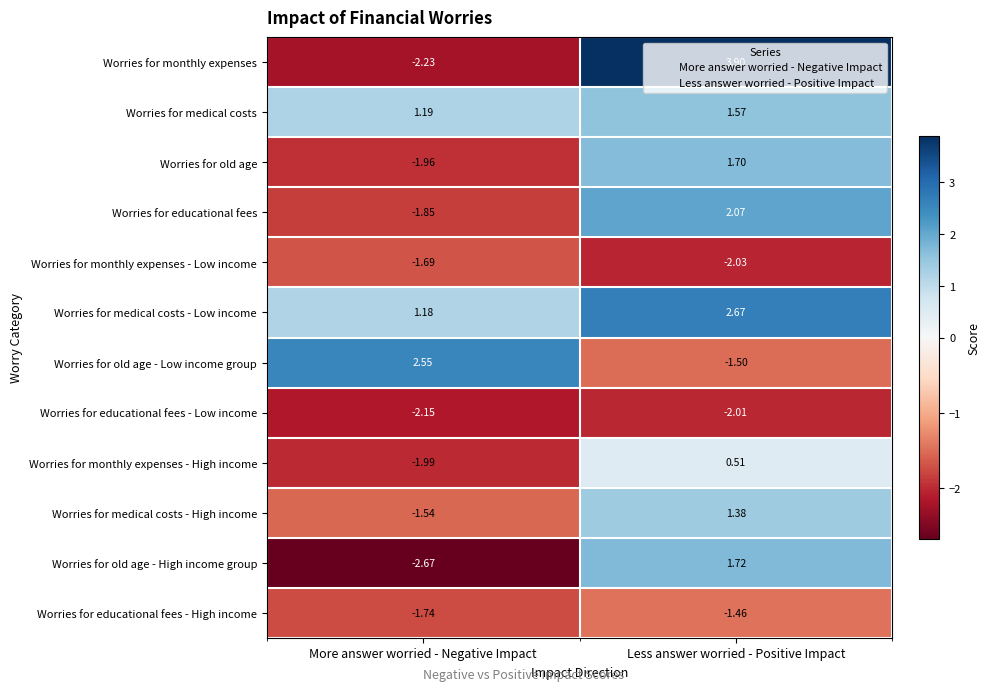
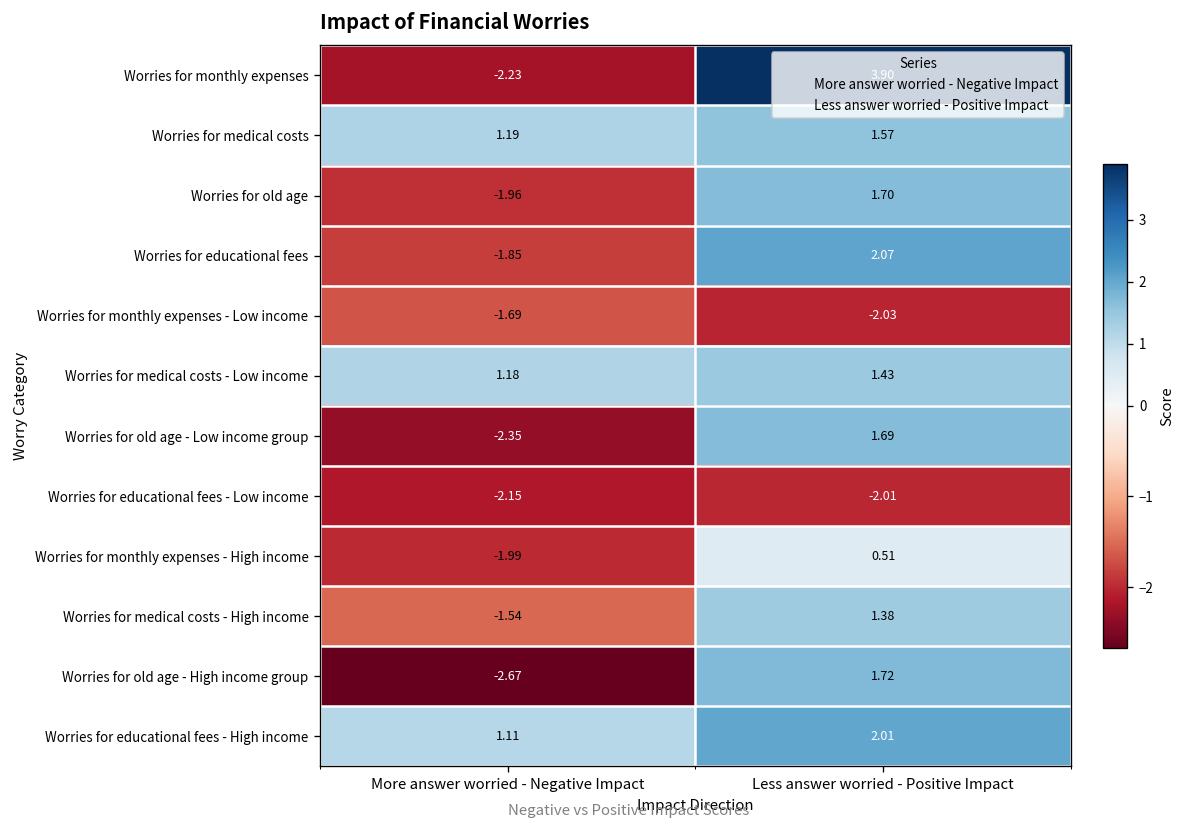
Worries for medical costs - Low income, Less answer worried - Positive Impact: 2.67 -> 1.43
Worries for old age - Low income group, More answer worried - Negative Impact: 2.55 -> -2.35
Worries for old age - Low income group, Less answer worried - Positive Impact: -1.50 -> 1.69
Worries for educational fees - High income, More answer worried - Negative Impact: -1.74 -> 1.11
Worries for educational fees - High income, Less answer worried - Positive Impact: -1.46 -> 2.01
